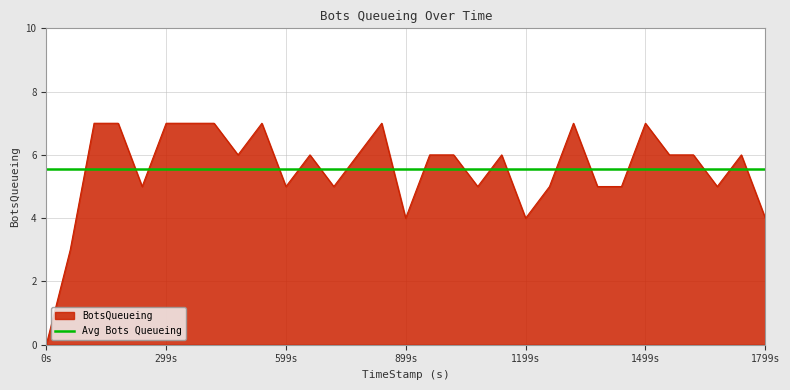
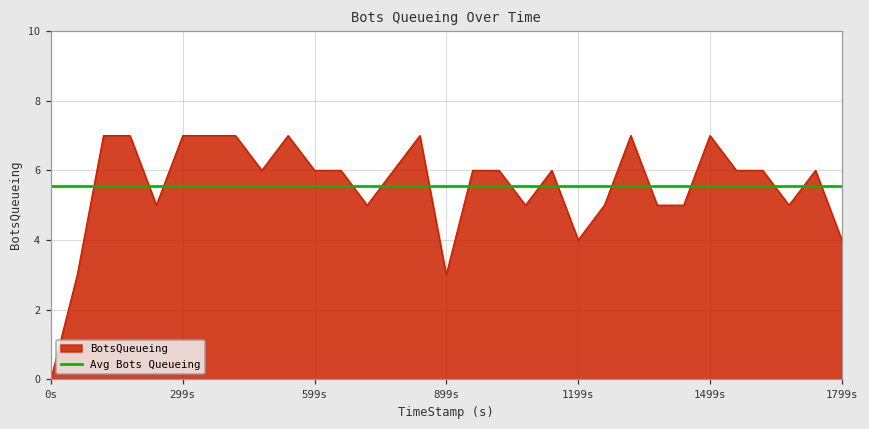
BotsQueueing, 599s: 5 -> 6
BotsQueueing, 899s: 4 -> 3
